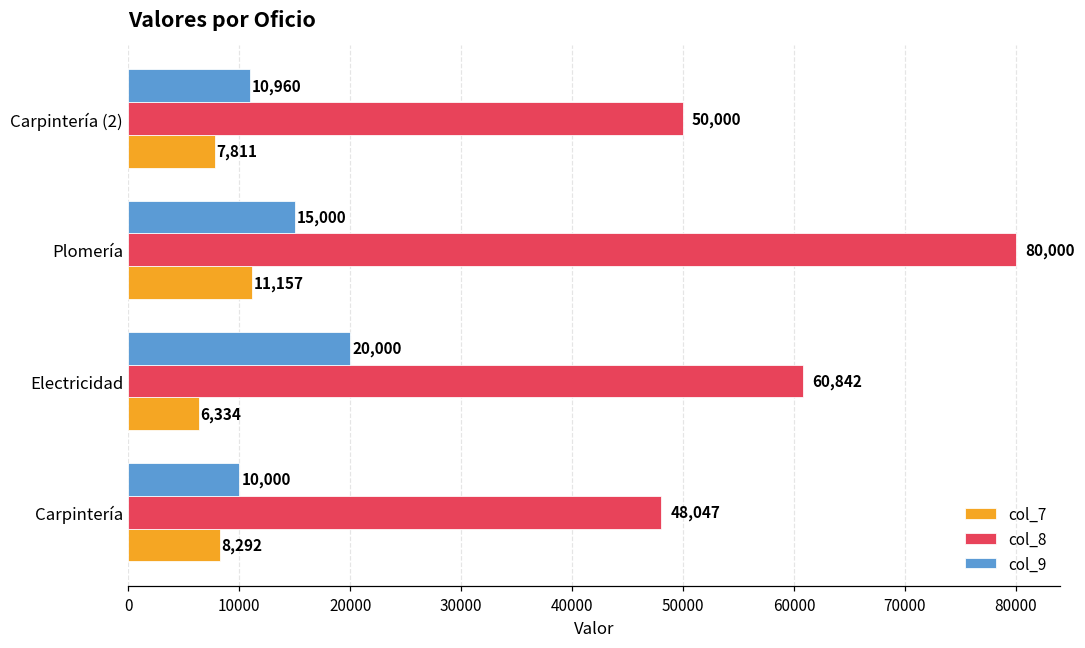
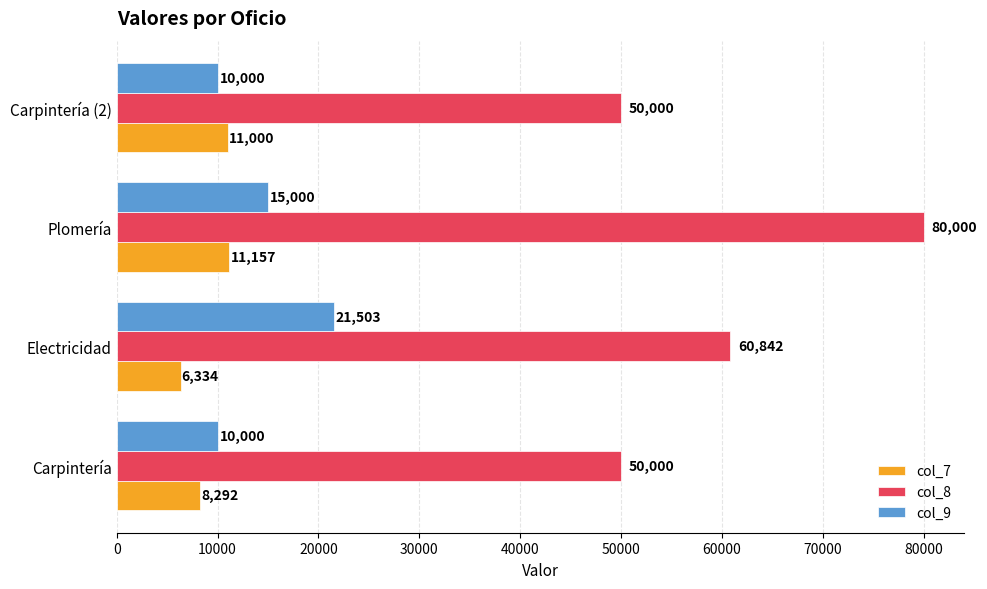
col_9, Carpintería (2): 10,960 -> 10,000
col_7, Carpintería (2): 7,811 -> 11,000
col_9, Electricidad: 20,000 -> 21,503
col_8, Carpintería: 48,047 -> 50,000
